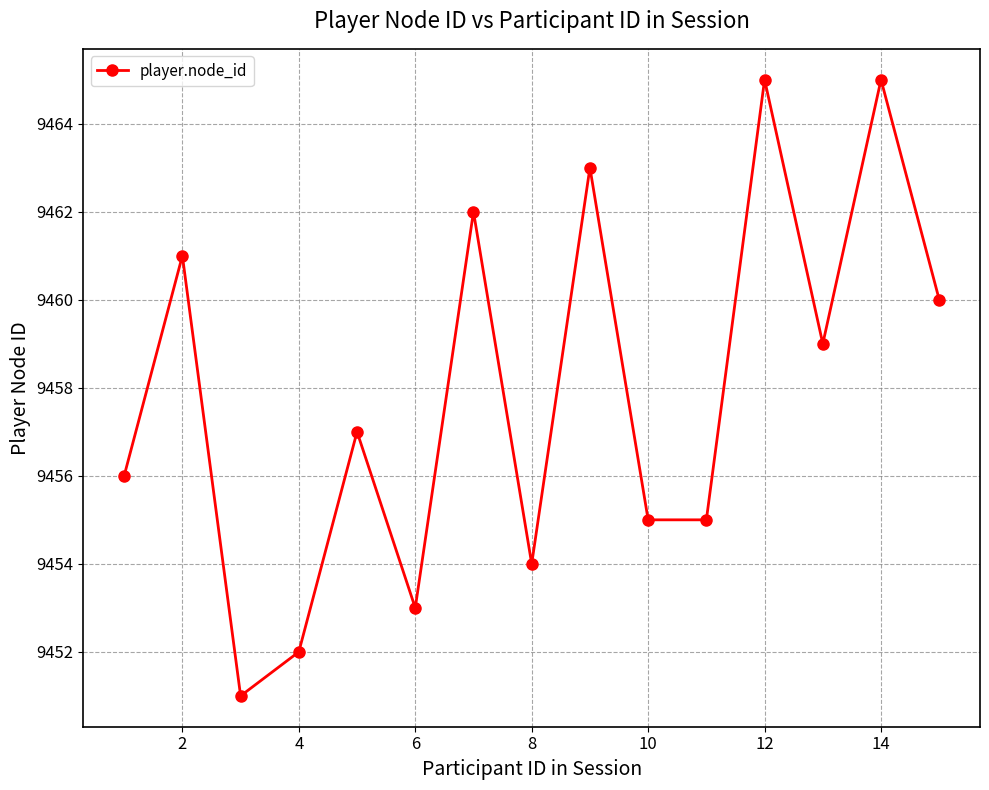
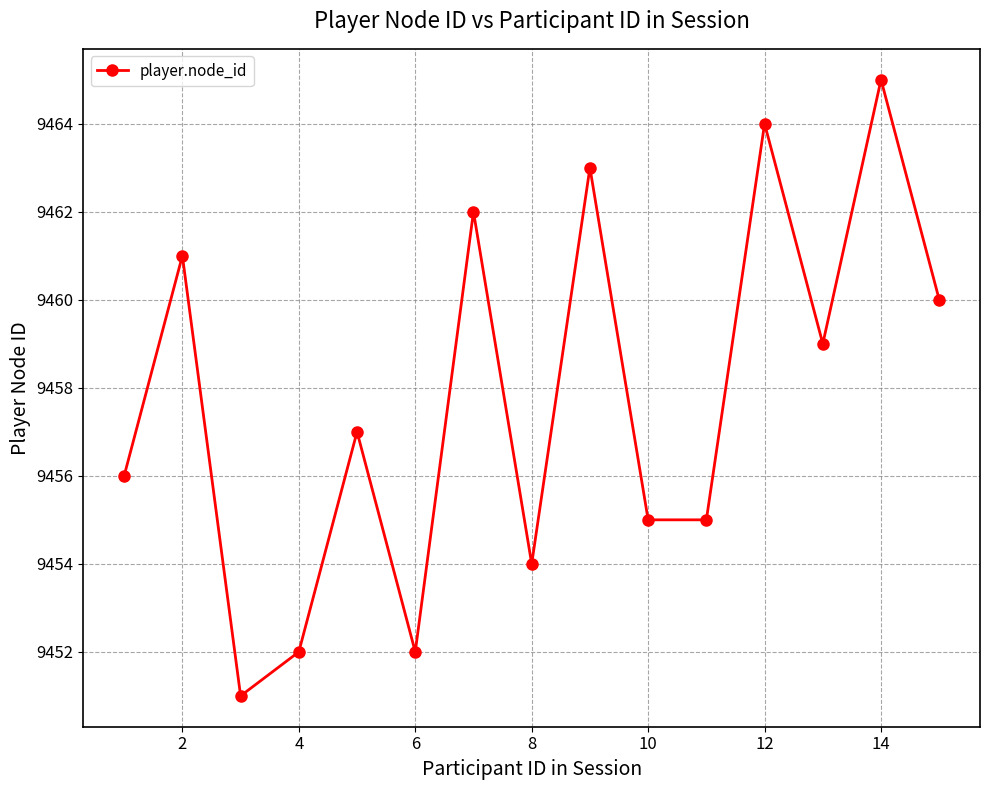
6: 9453 -> 9452
12: 9465 -> 9464
